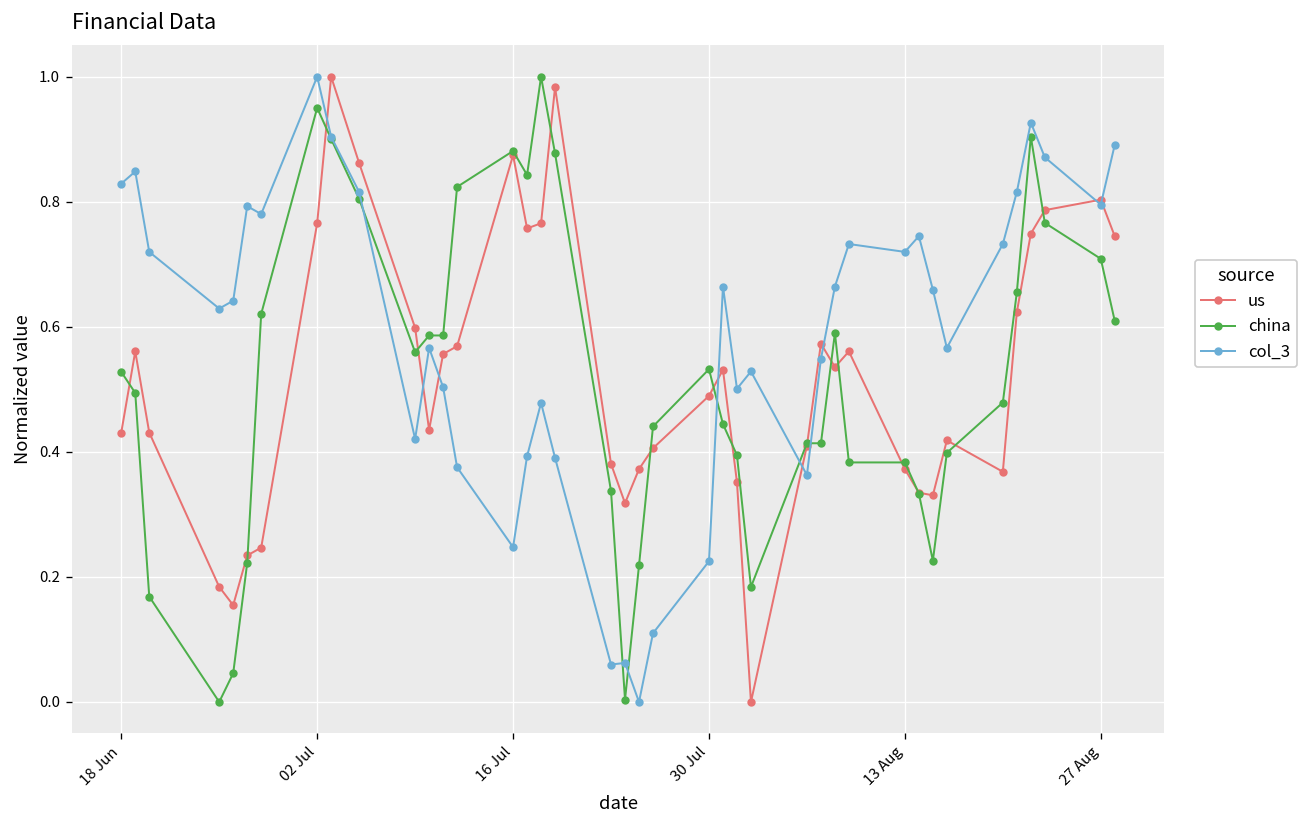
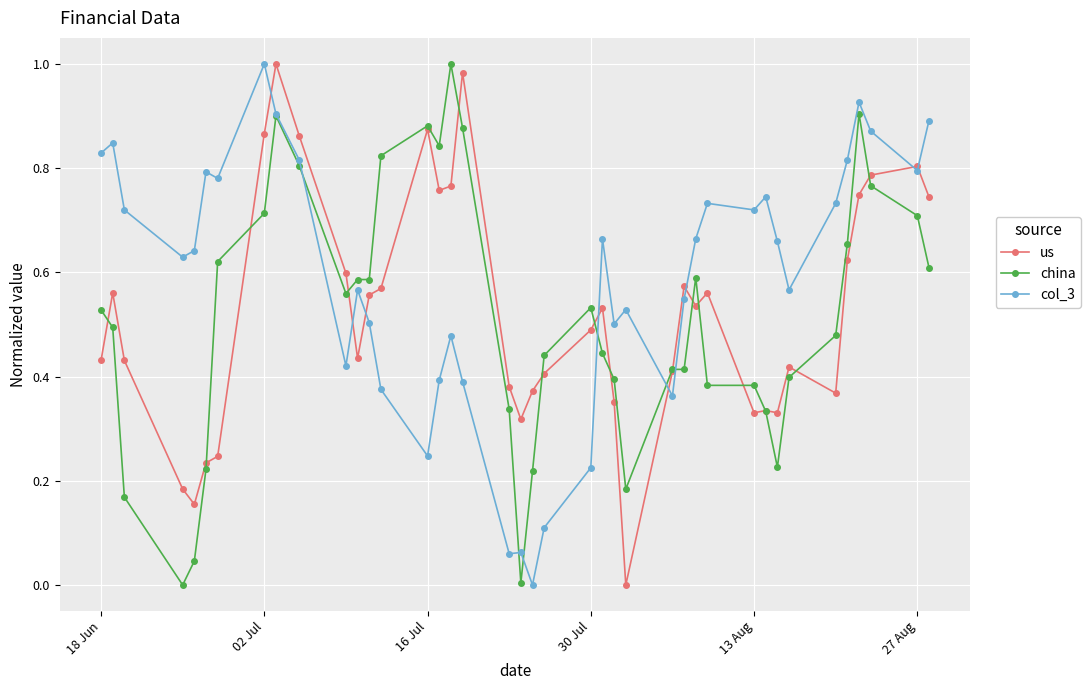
us, 02 Jul: 0.77 -> 0.87
china, 02 Jul: 0.95 -> 0.71
us, 13 Aug: 0.37 -> 0.33
